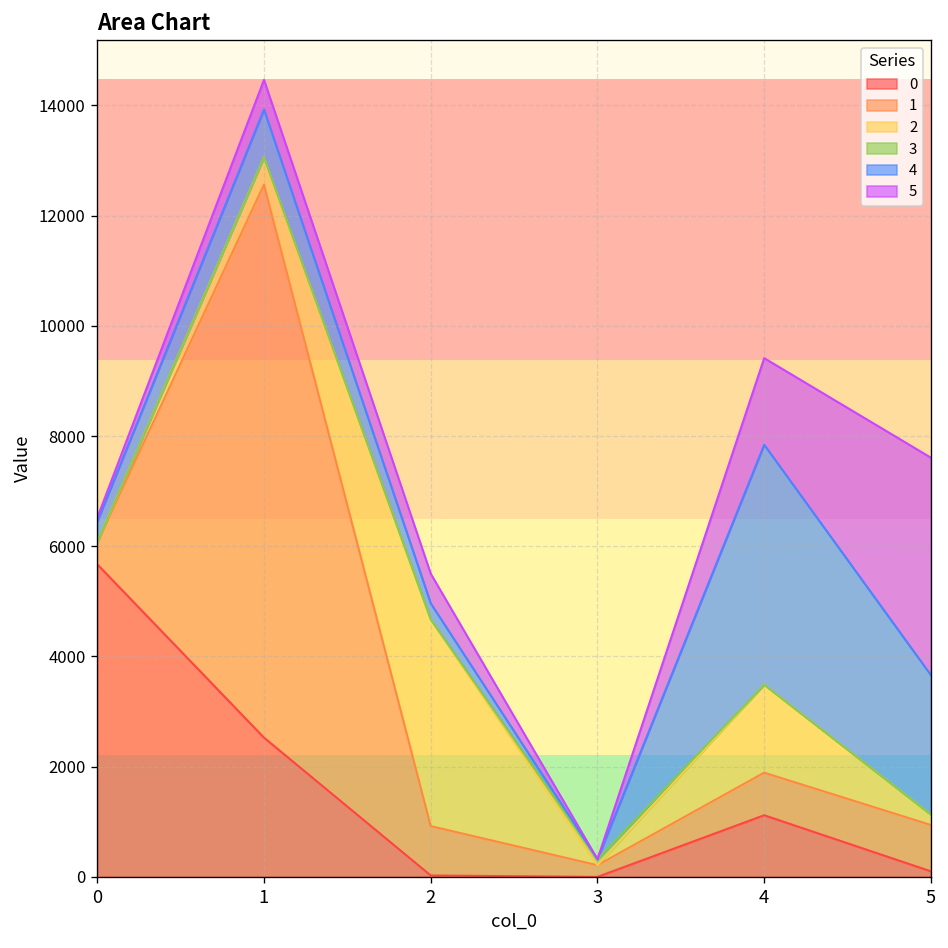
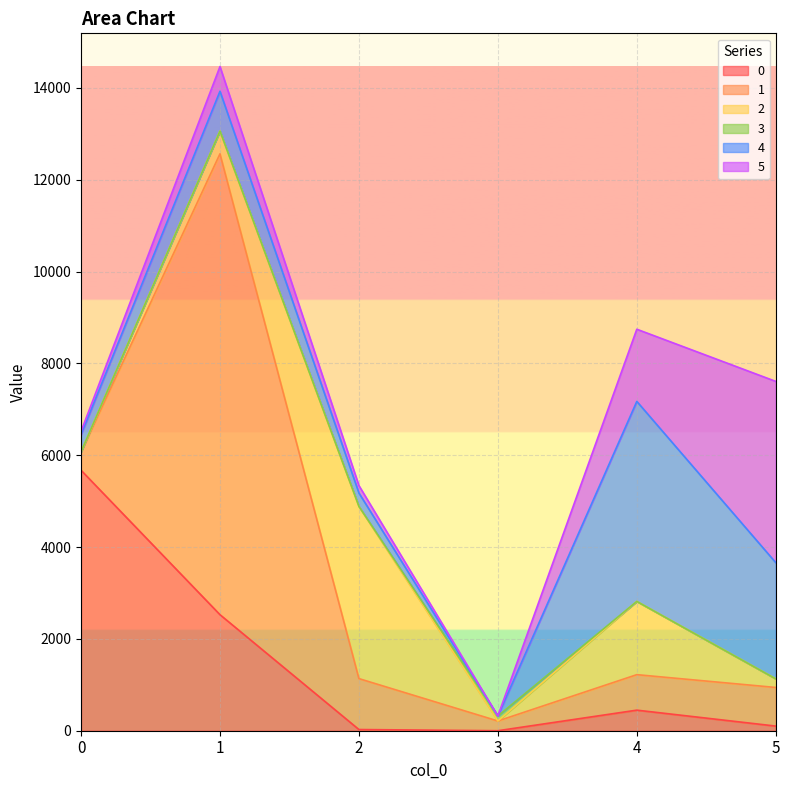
1, 2: 900 -> 1100
5, 2: 500 -> 200
0, 4: 1100 -> 400
